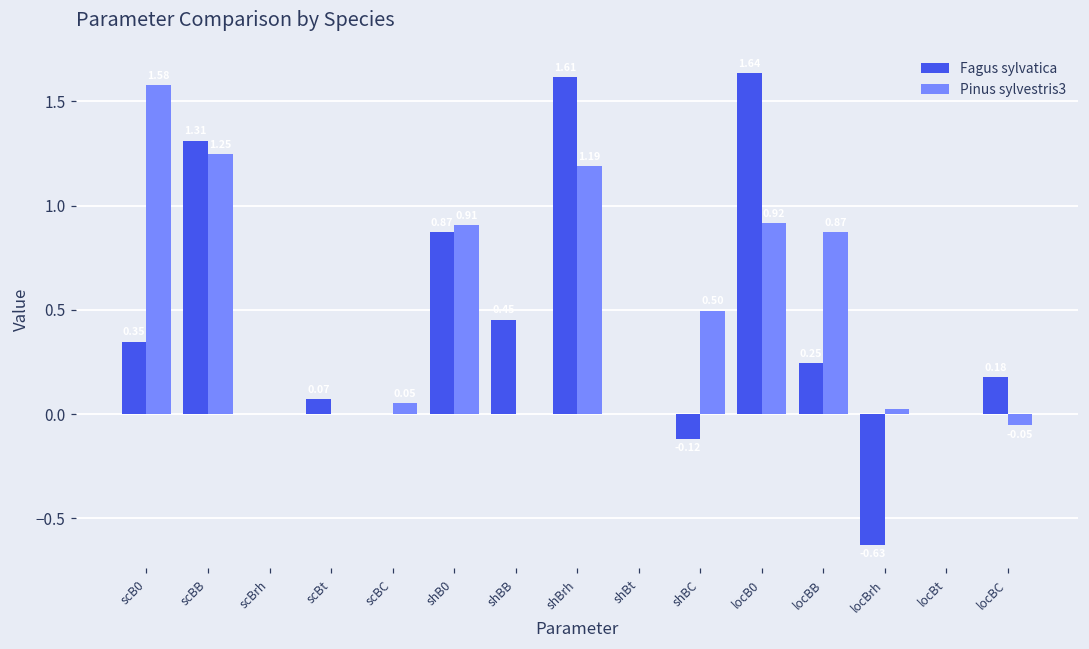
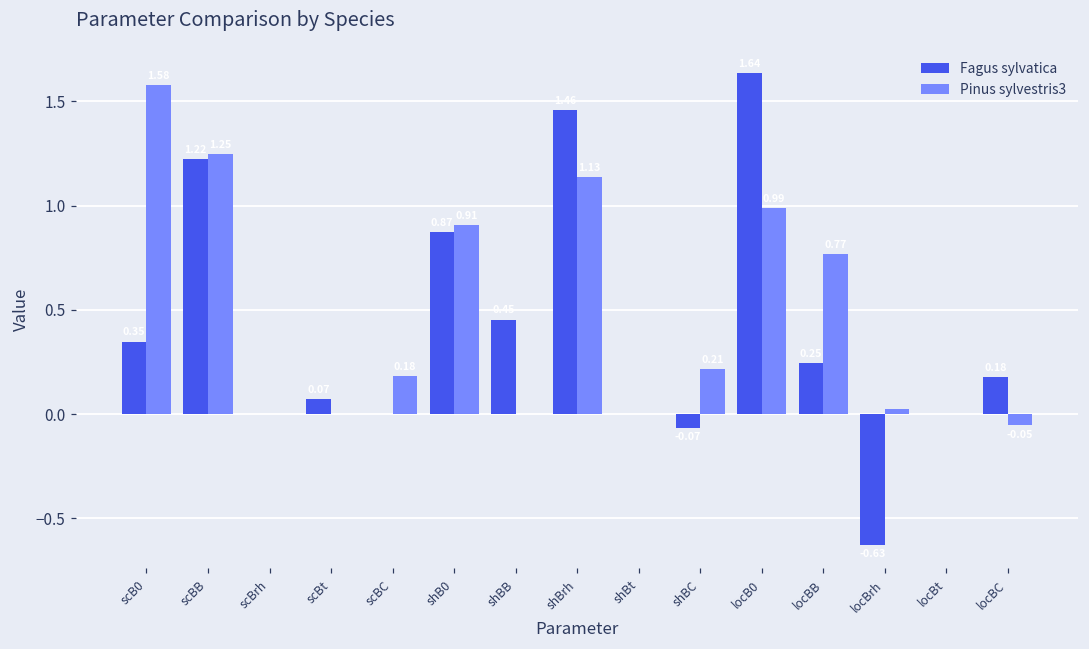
Fagus sylvatica, scBB: 1.31 -> 1.22
Pinus sylvestris3, scBC: 0.05 -> 0.18
Fagus sylvatica, shBrh: 1.61 -> 1.46
Pinus sylvestris3, shBrh: 1.19 -> 1.13
Fagus sylvatica, shBC: -0.12 -> -0.07
Pinus sylvestris3, shBC: 0.50 -> 0.21
Pinus sylvestris3, locB0: 0.92 -> 0.99
Pinus sylvestris3, locBB: 0.87 -> 0.77
